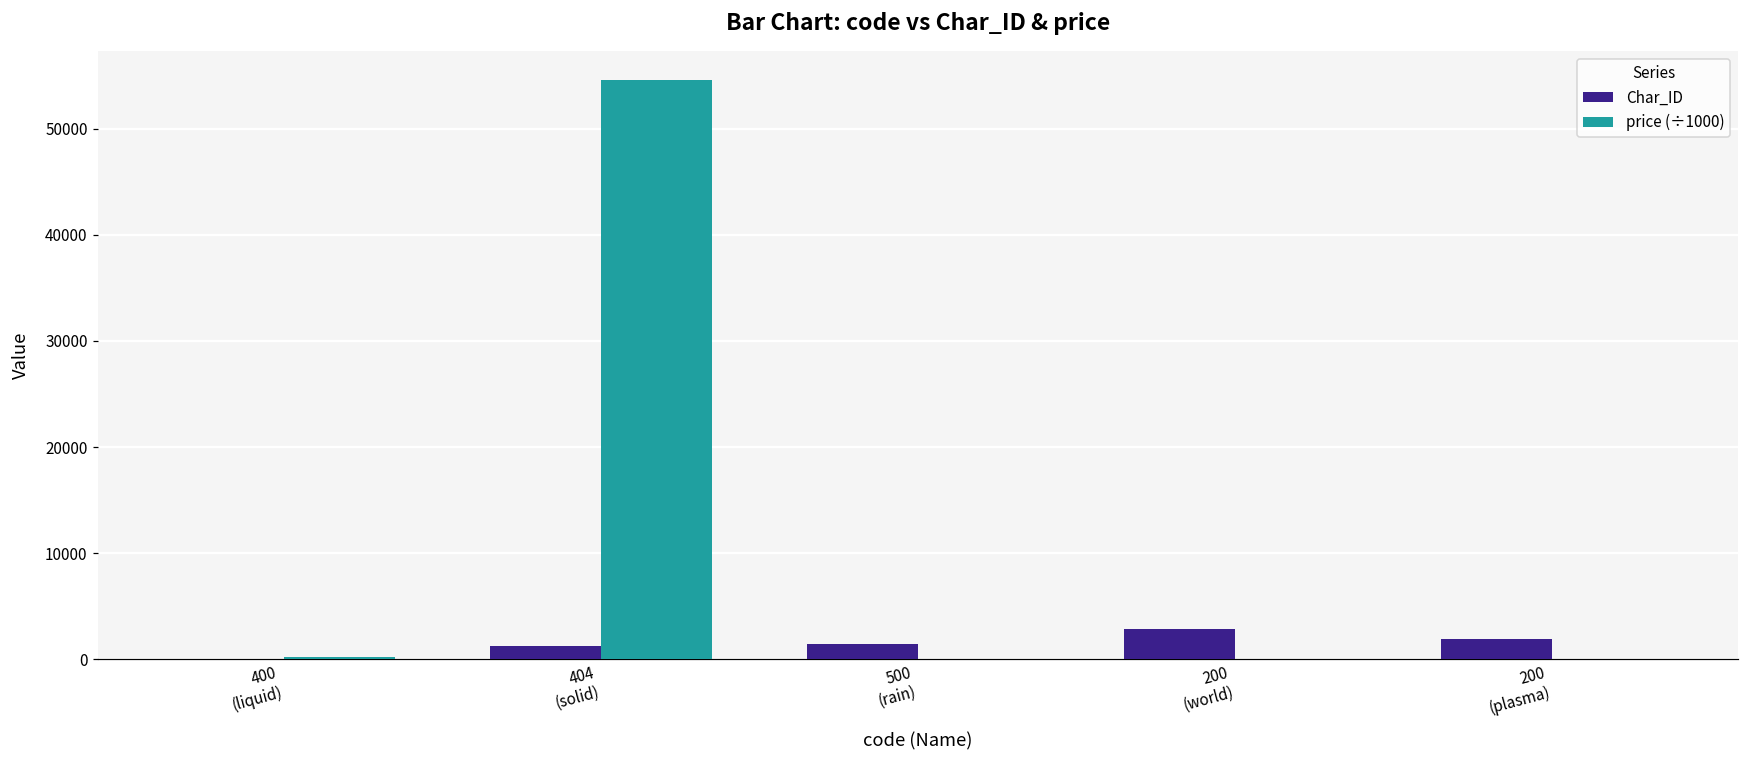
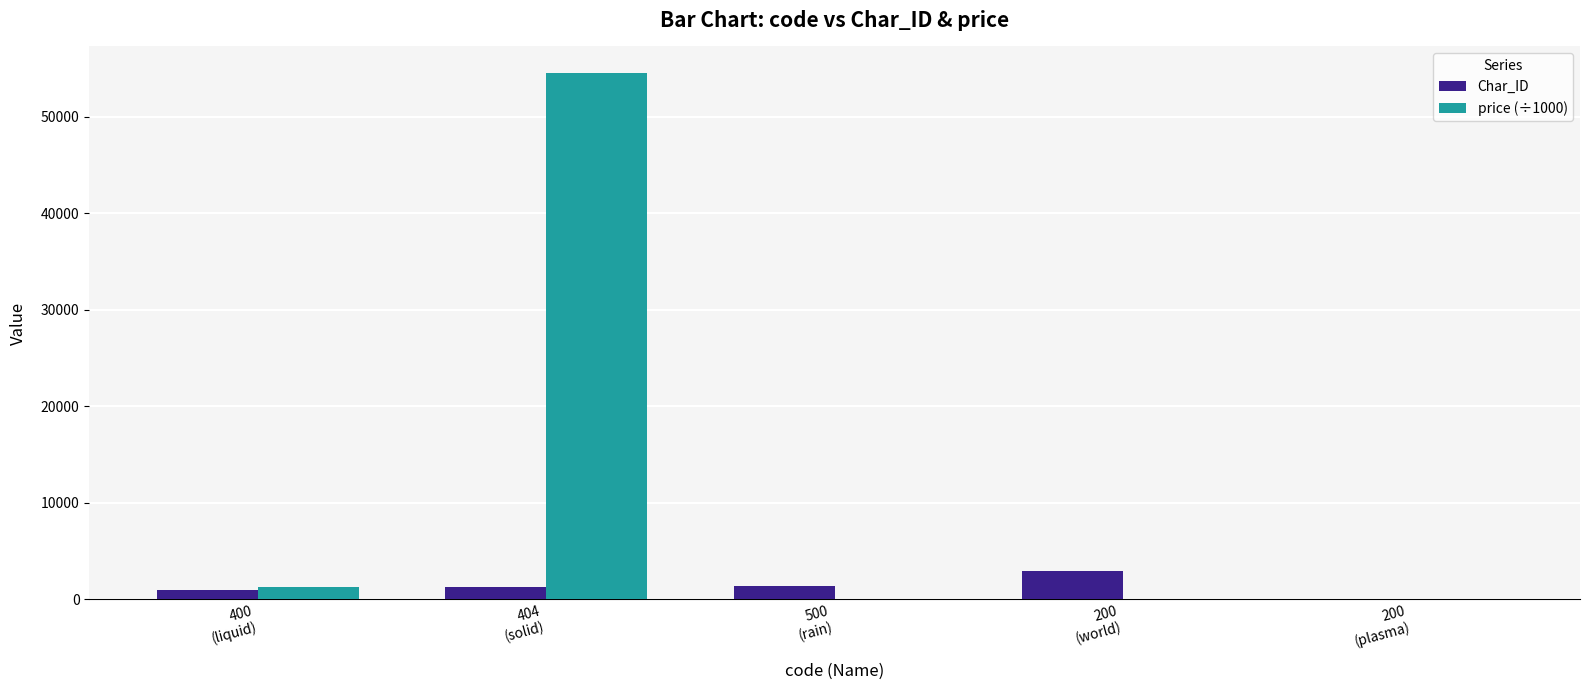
Char_ID, 400 (liquid): 0 -> 1000
price (÷1000), 400 (liquid): 0 -> 1000
Char_ID, 200 (plasma): 2000 -> 0
